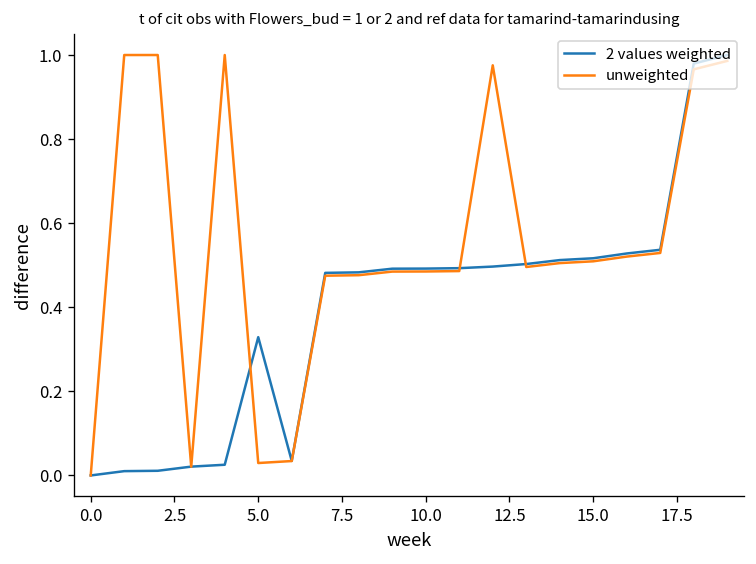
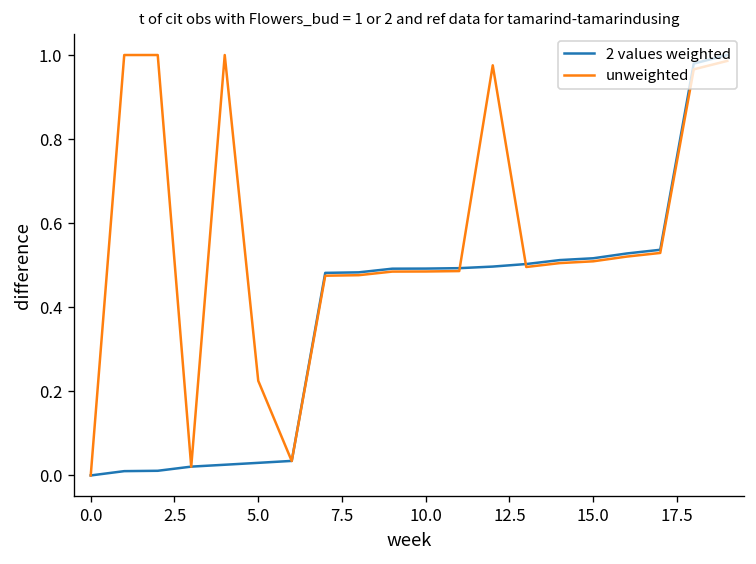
2 values weighted, 5.0: 0.33 -> 0.03
unweighted, 5.0: 0.03 -> 0.23
